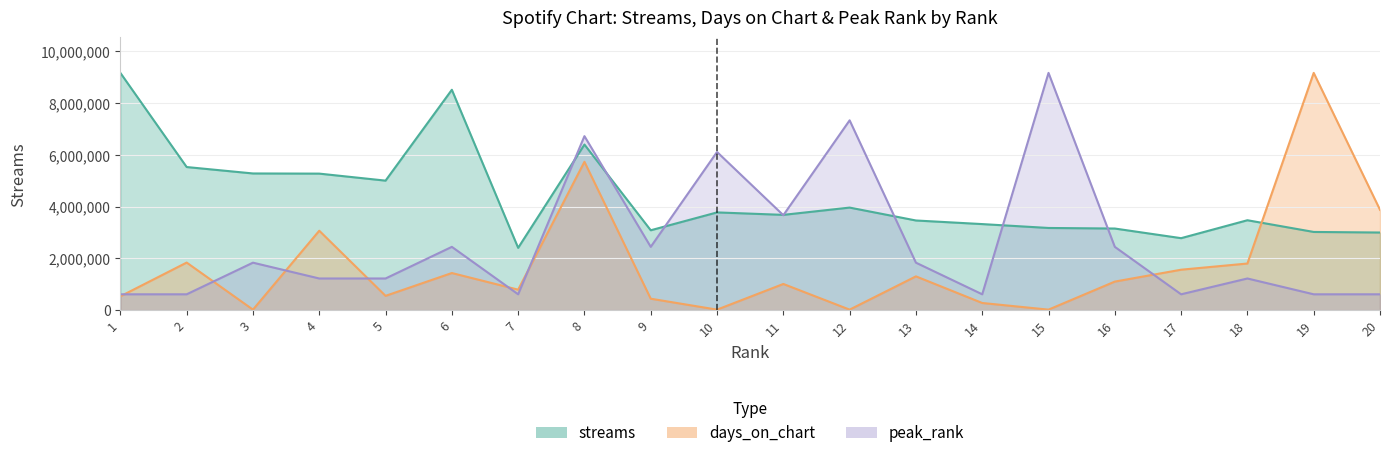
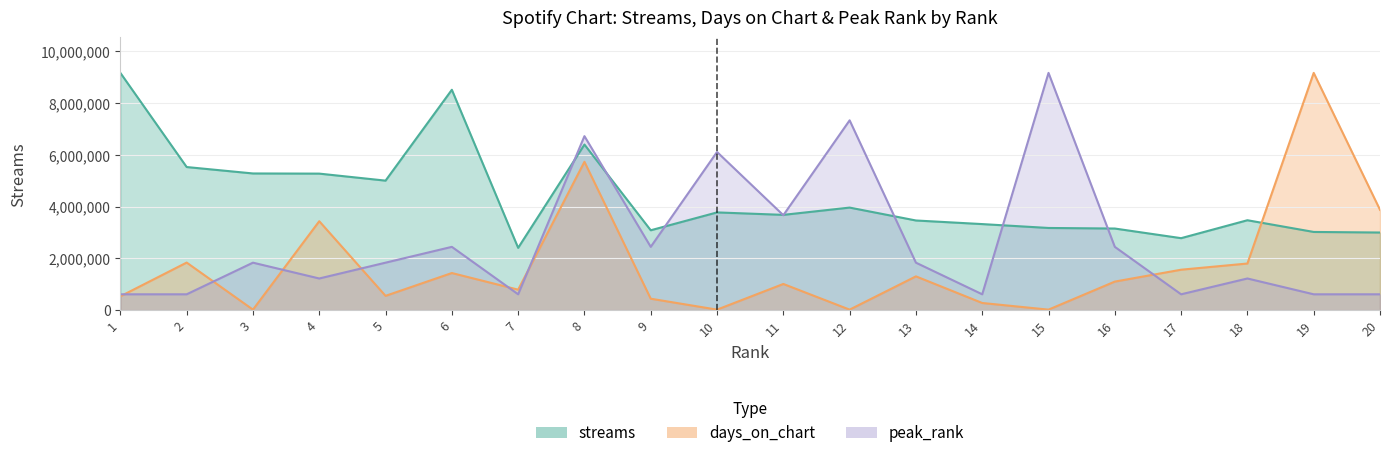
days_on_chart, 4: 3,100,000 -> 3,400,000
peak_rank, 5: 1,200,000 -> 1,800,000
